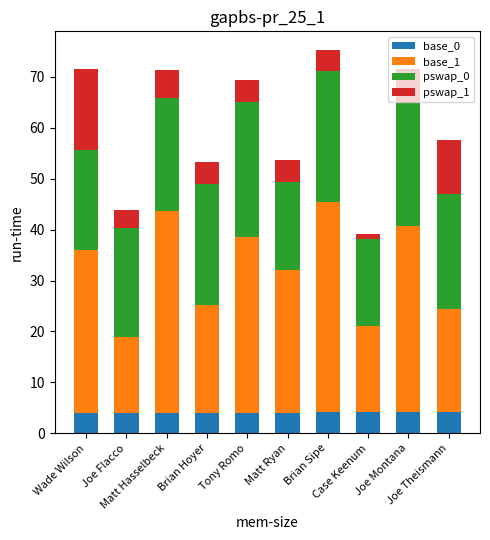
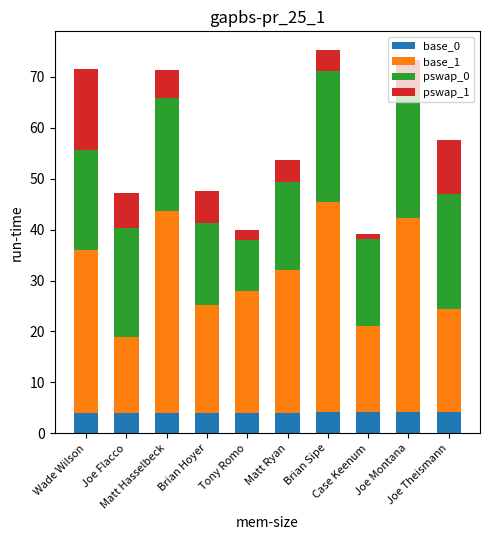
pswap_1, Joe Flacco: 3 -> 7
pswap_0, Brian Hoyer: 24 -> 16
pswap_1, Brian Hoyer: 4 -> 6
base_1, Tony Romo: 34 -> 24
pswap_0, Tony Romo: 27 -> 10
pswap_1, Tony Romo: 4 -> 2
base_1, Joe Montana: 37 -> 38
